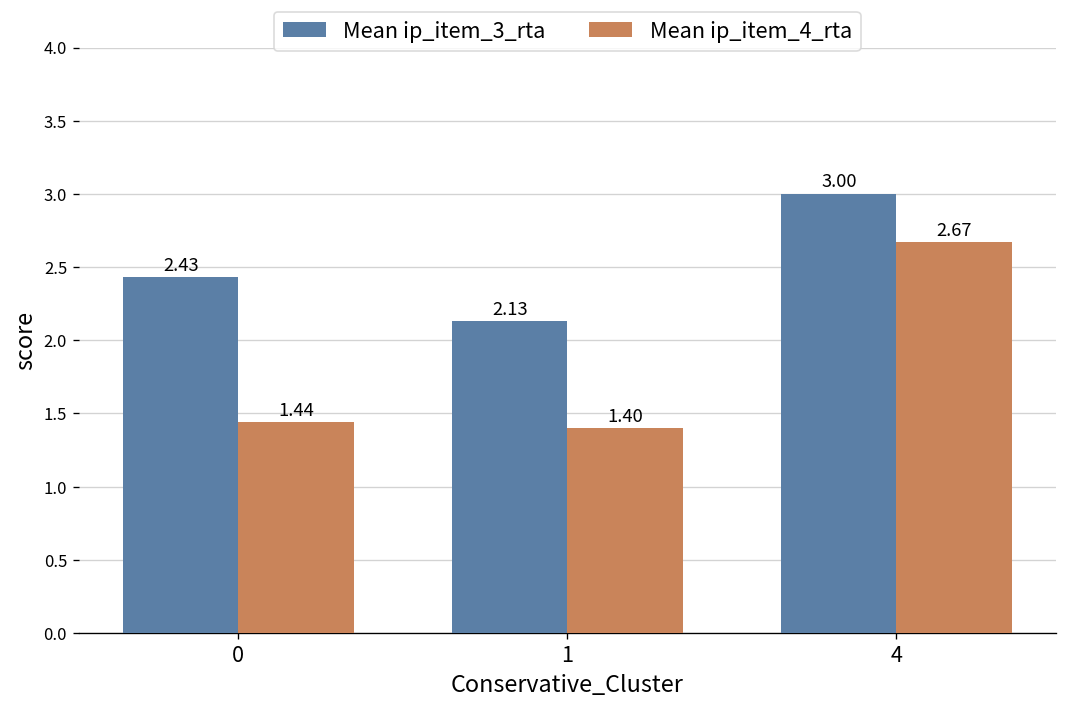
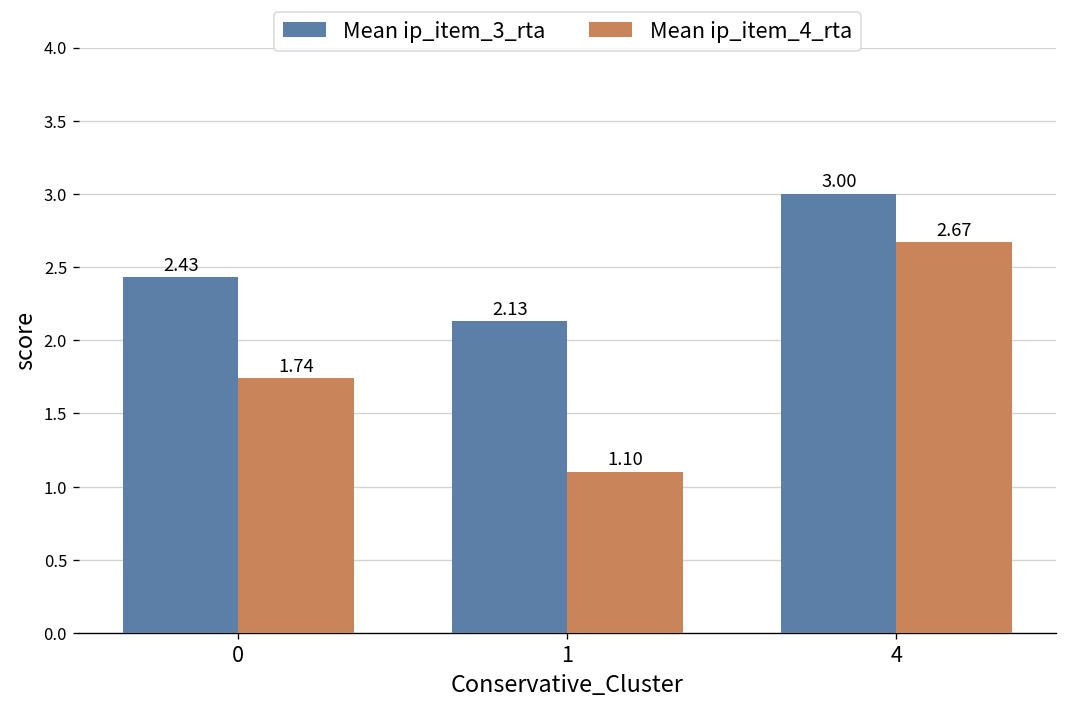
Mean ip_item_4_rta, 0: 1.44 -> 1.74
Mean ip_item_4_rta, 1: 1.40 -> 1.10
